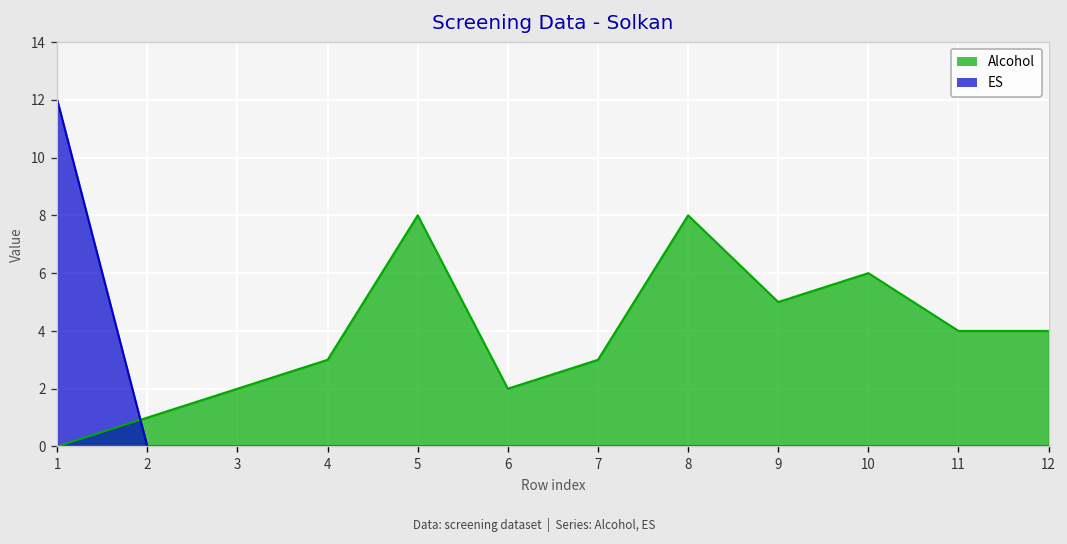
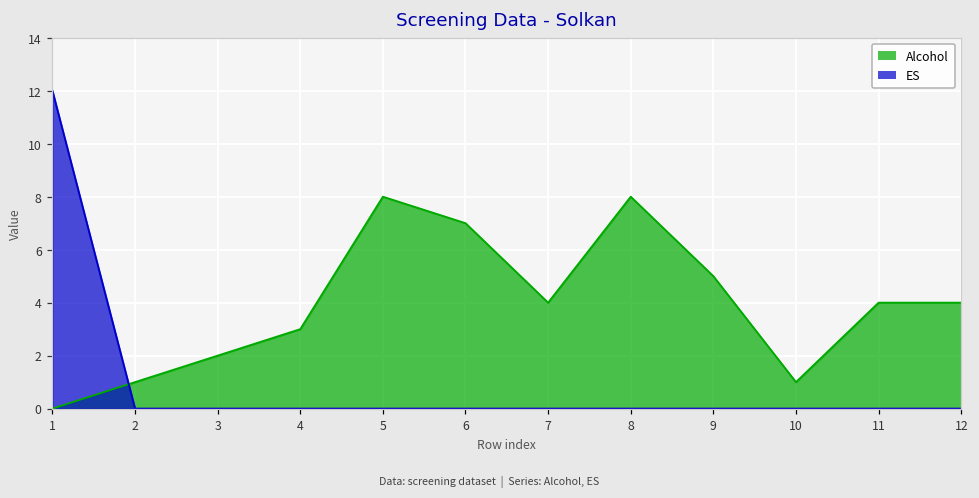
Alcohol, 6: 2 -> 7
Alcohol, 7: 3 -> 4
Alcohol, 10: 6 -> 1
